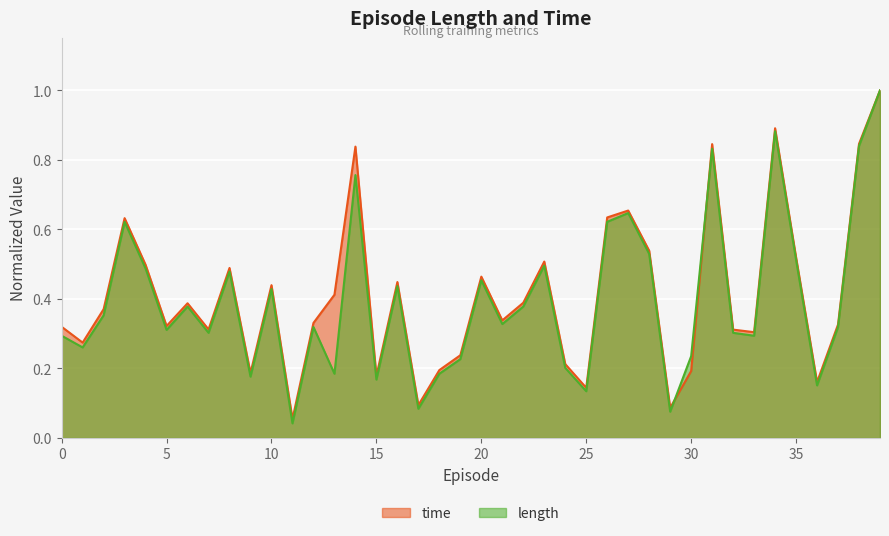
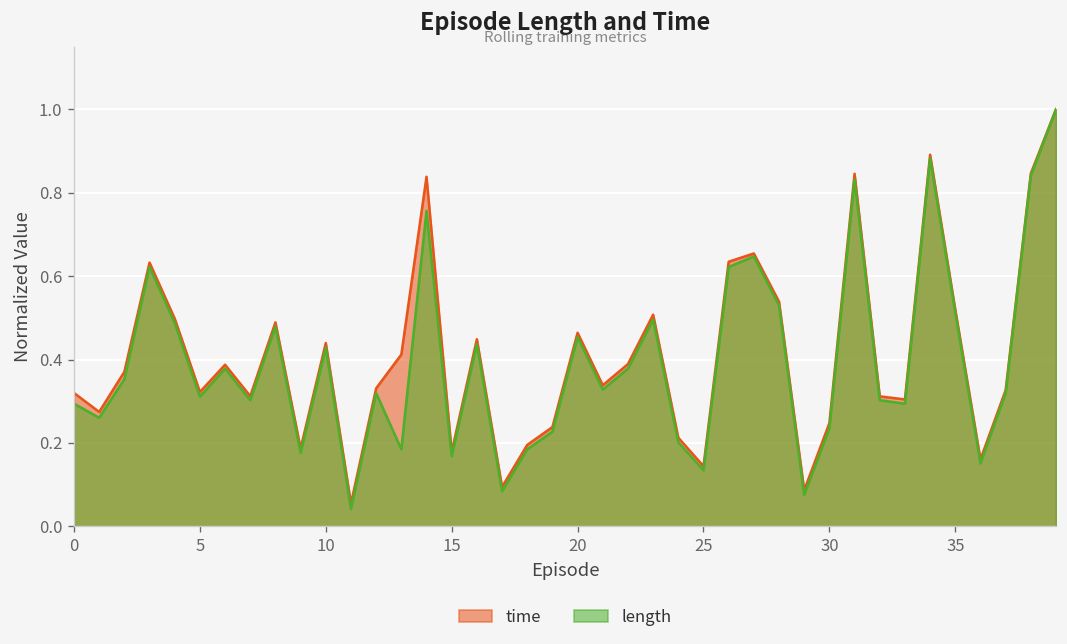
time, 30: 0.19 -> 0.25
